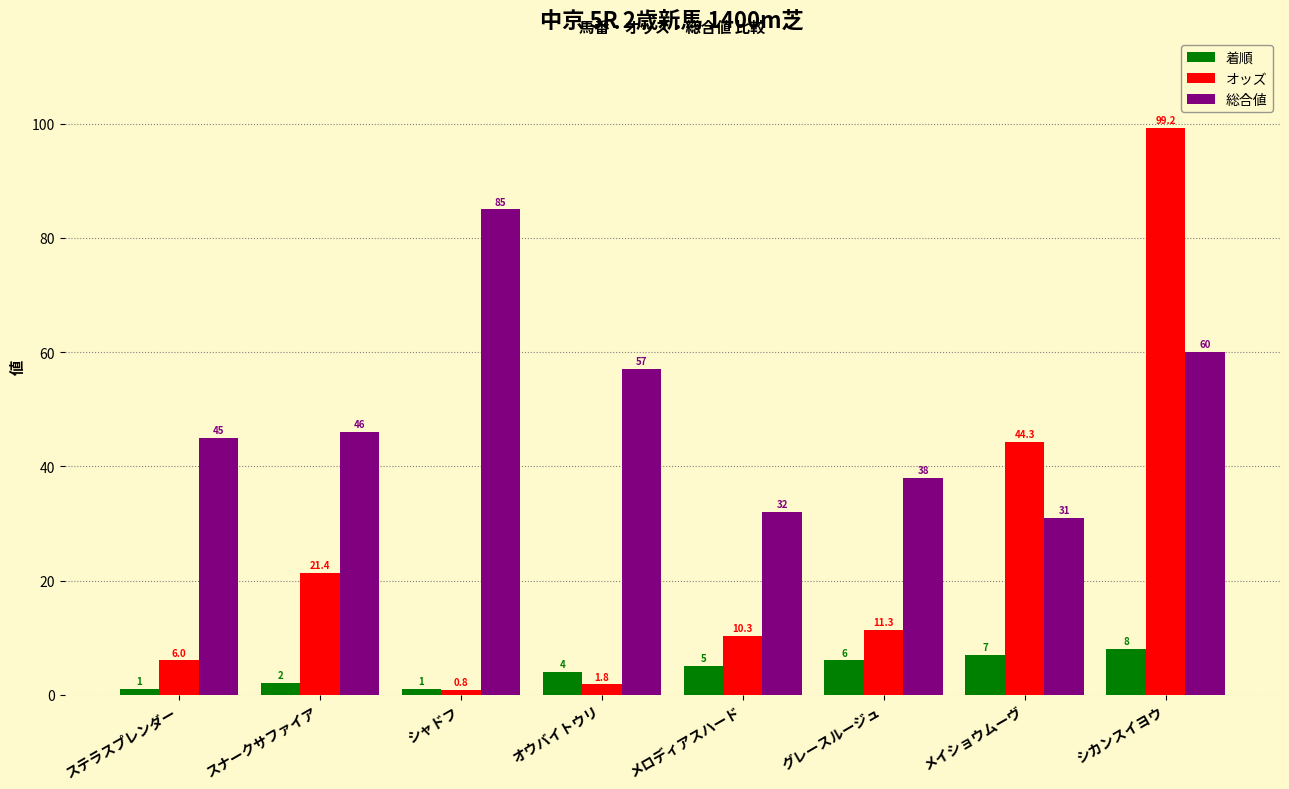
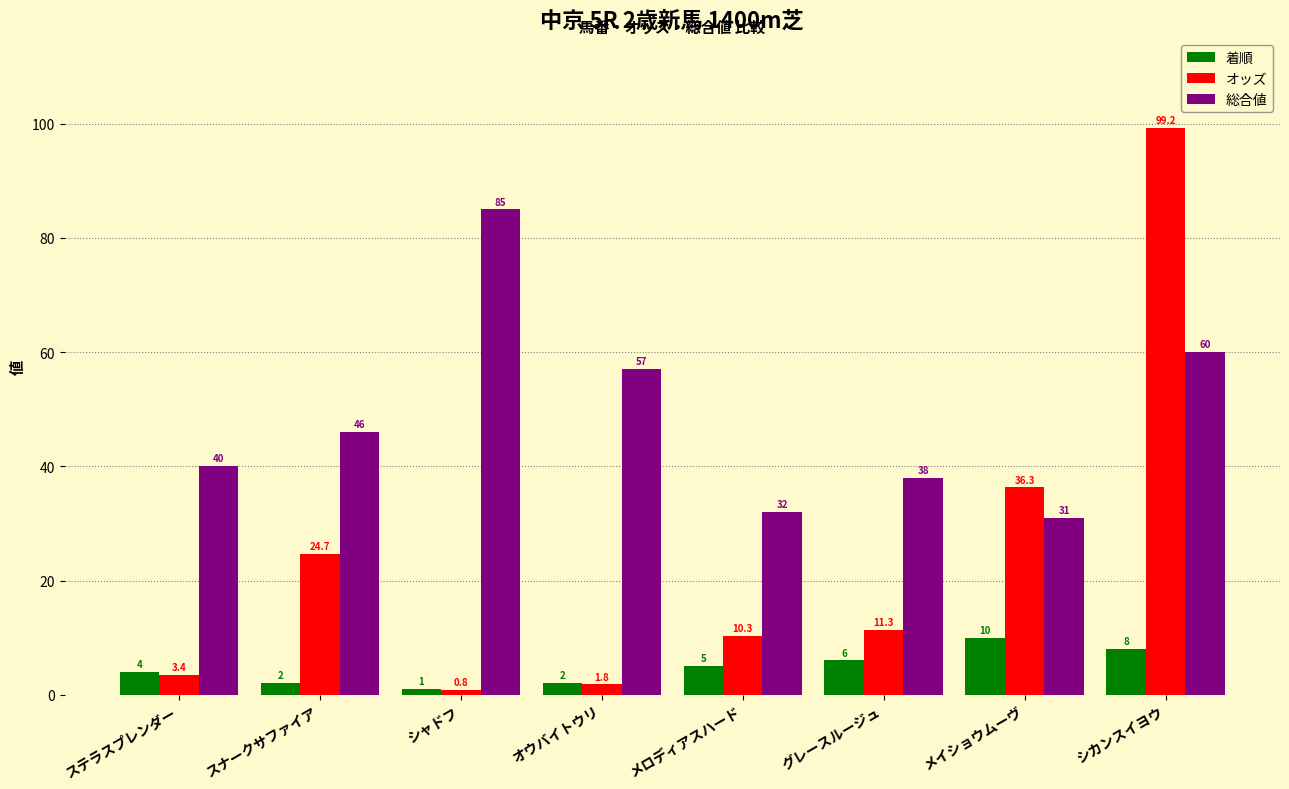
着順, ステラスプレンダー: 1 -> 4
オッズ, ステラスプレンダー: 6.0 -> 3.4
総合値, ステラスプレンダー: 45 -> 40
オッズ, スナークサファイア: 21.4 -> 24.7
着順, オウバイトウリ: 4 -> 2
着順, メイショウムーヴ: 7 -> 10
オッズ, メイショウムーヴ: 44.3 -> 36.3
